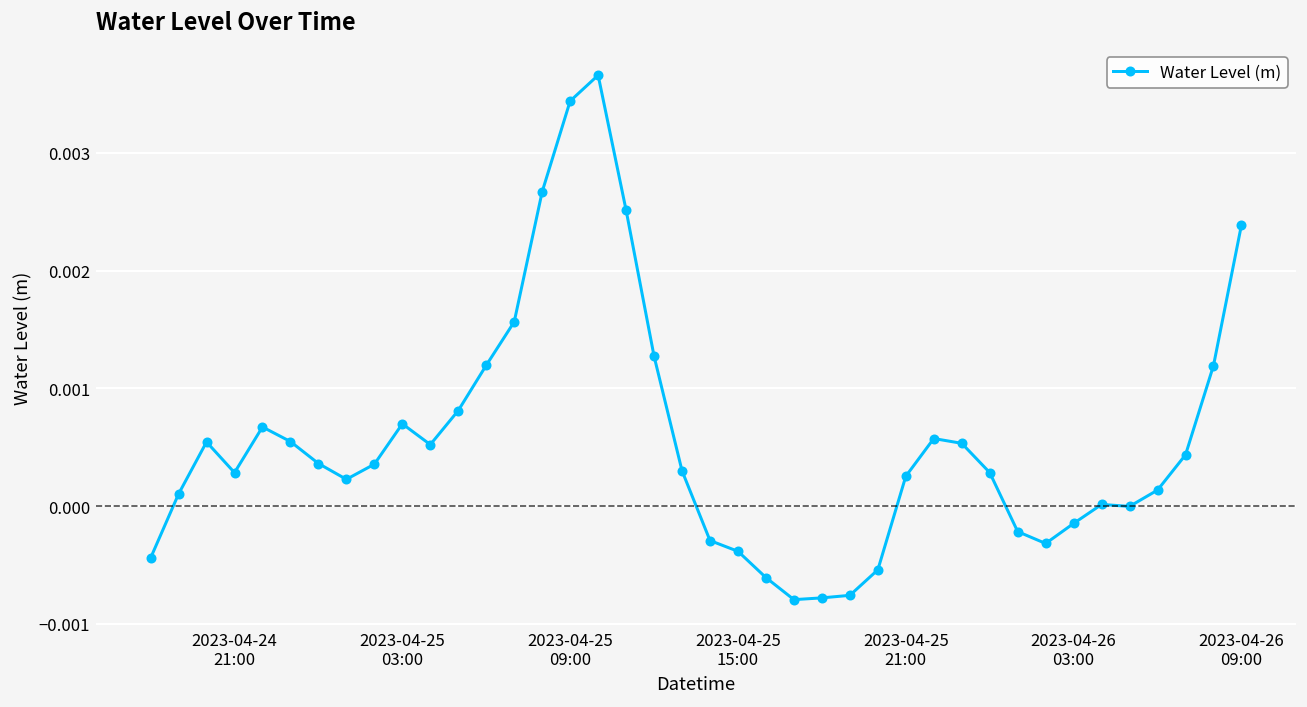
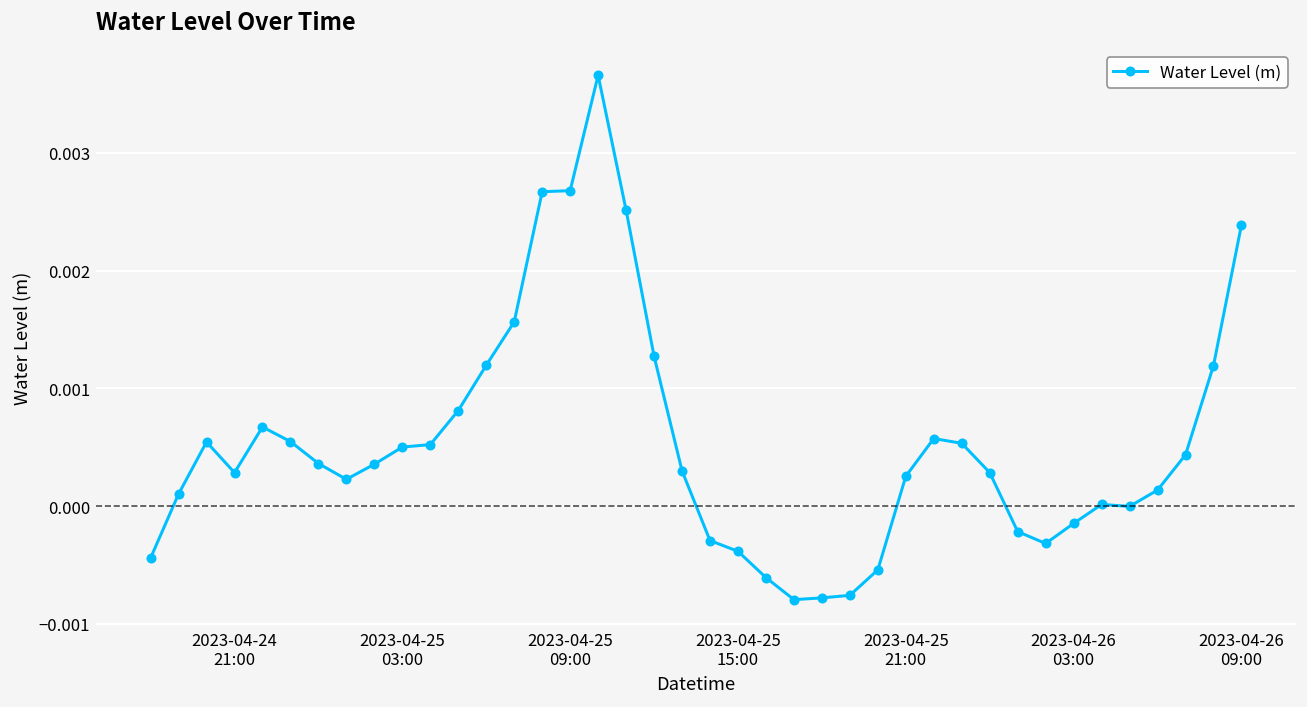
2023-04-25 03:00: 0.0007 -> 0.0005
2023-04-25 09:00: 0.0034 -> 0.0027
